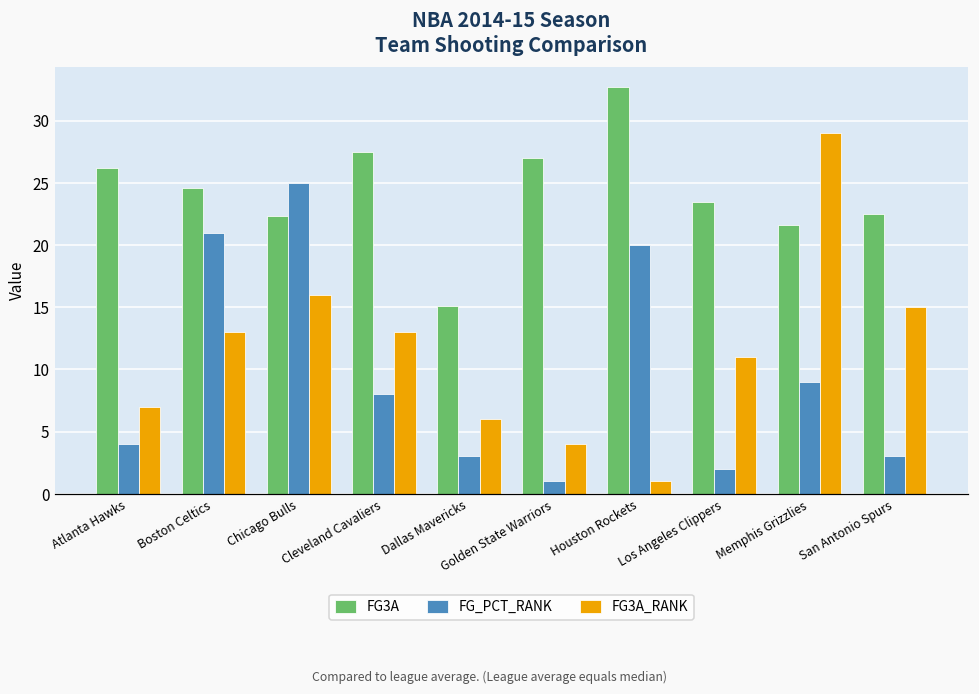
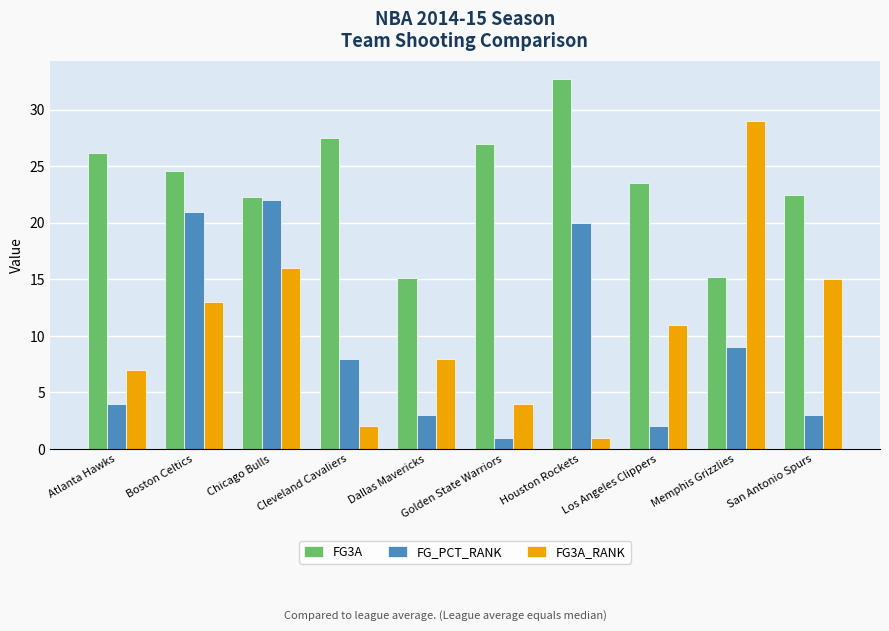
FG_PCT_RANK, Chicago Bulls: 25 -> 22
FG3A_RANK, Cleveland Cavaliers: 13 -> 2
FG3A_RANK, Dallas Mavericks: 6 -> 8
FG3A, Memphis Grizzlies: 21.6 -> 15.2
